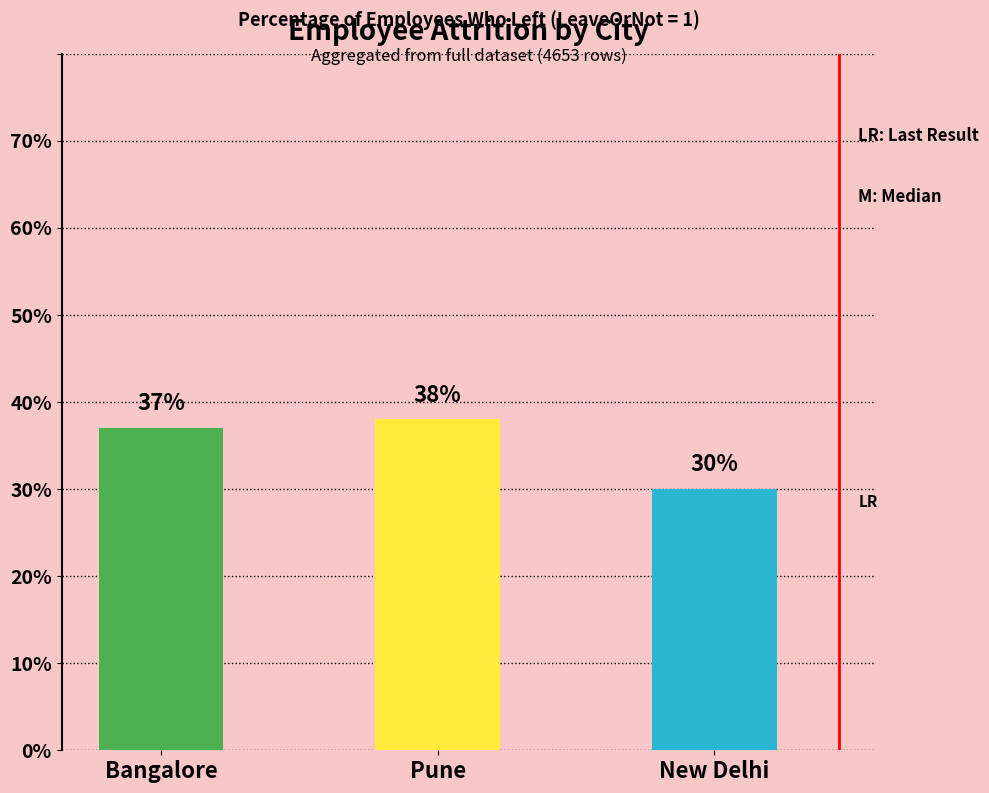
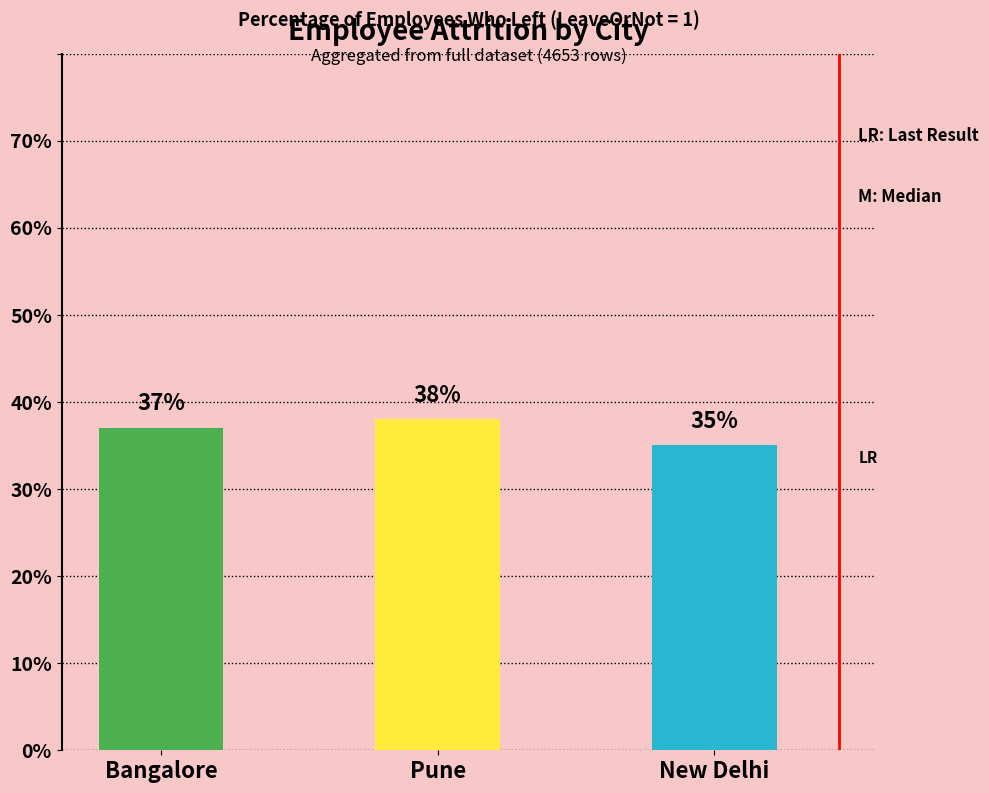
New Delhi: 30% -> 35%
